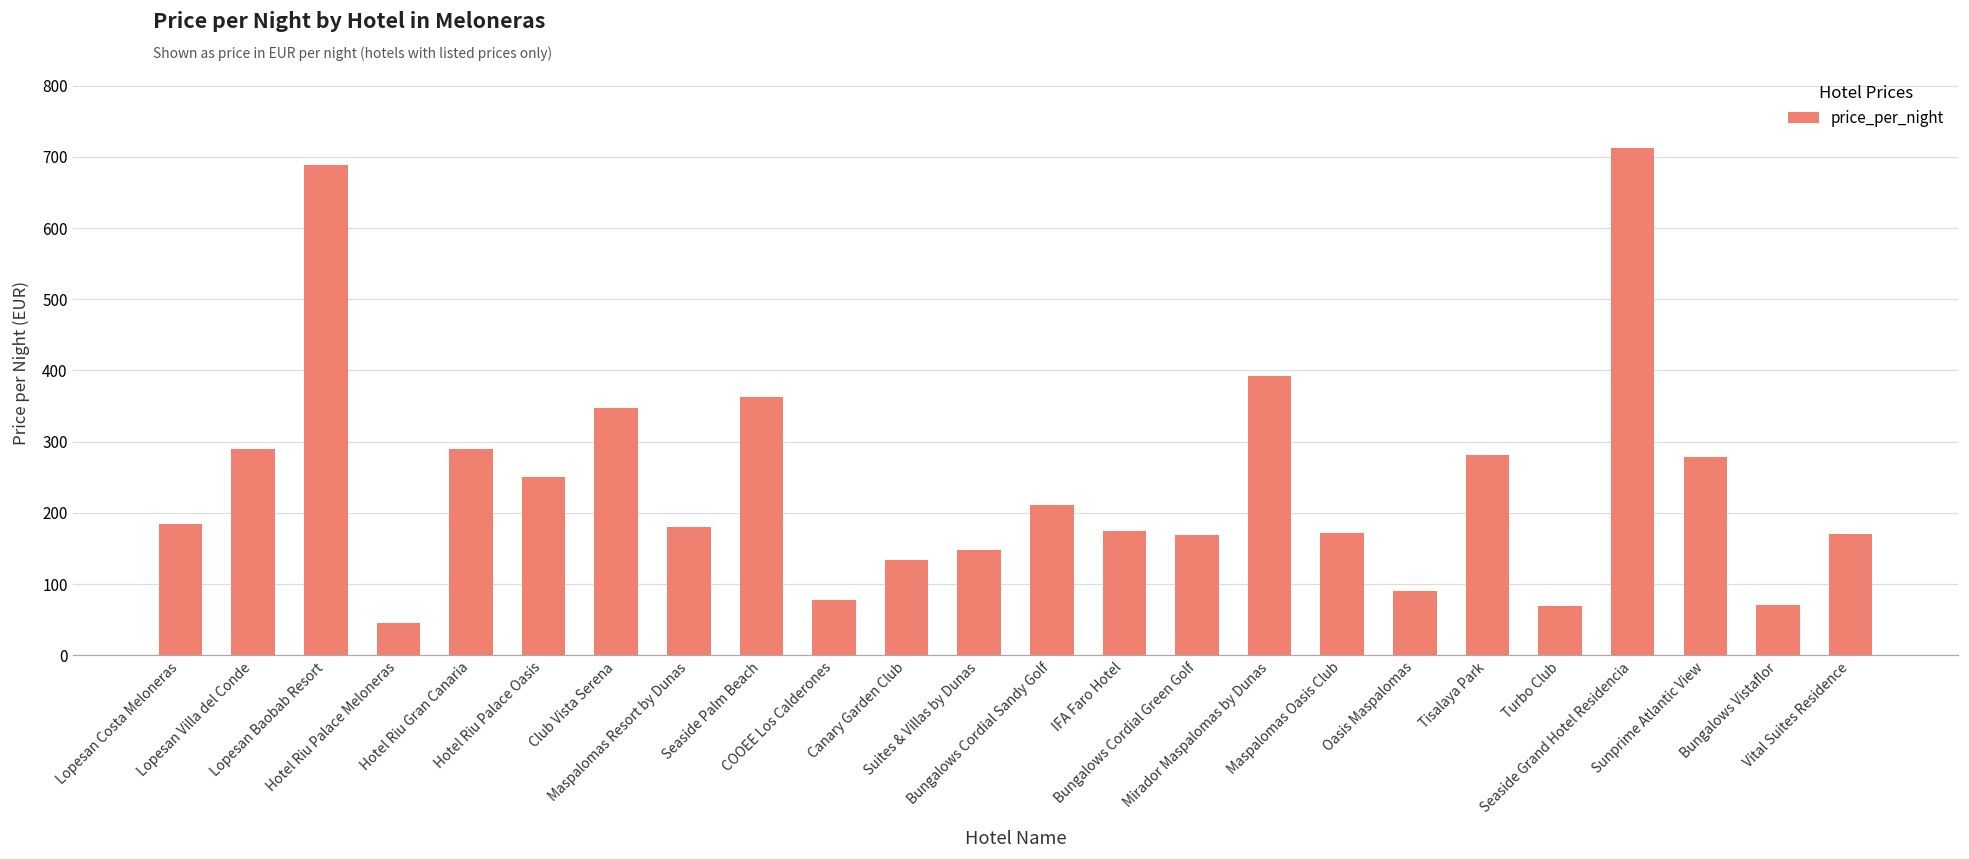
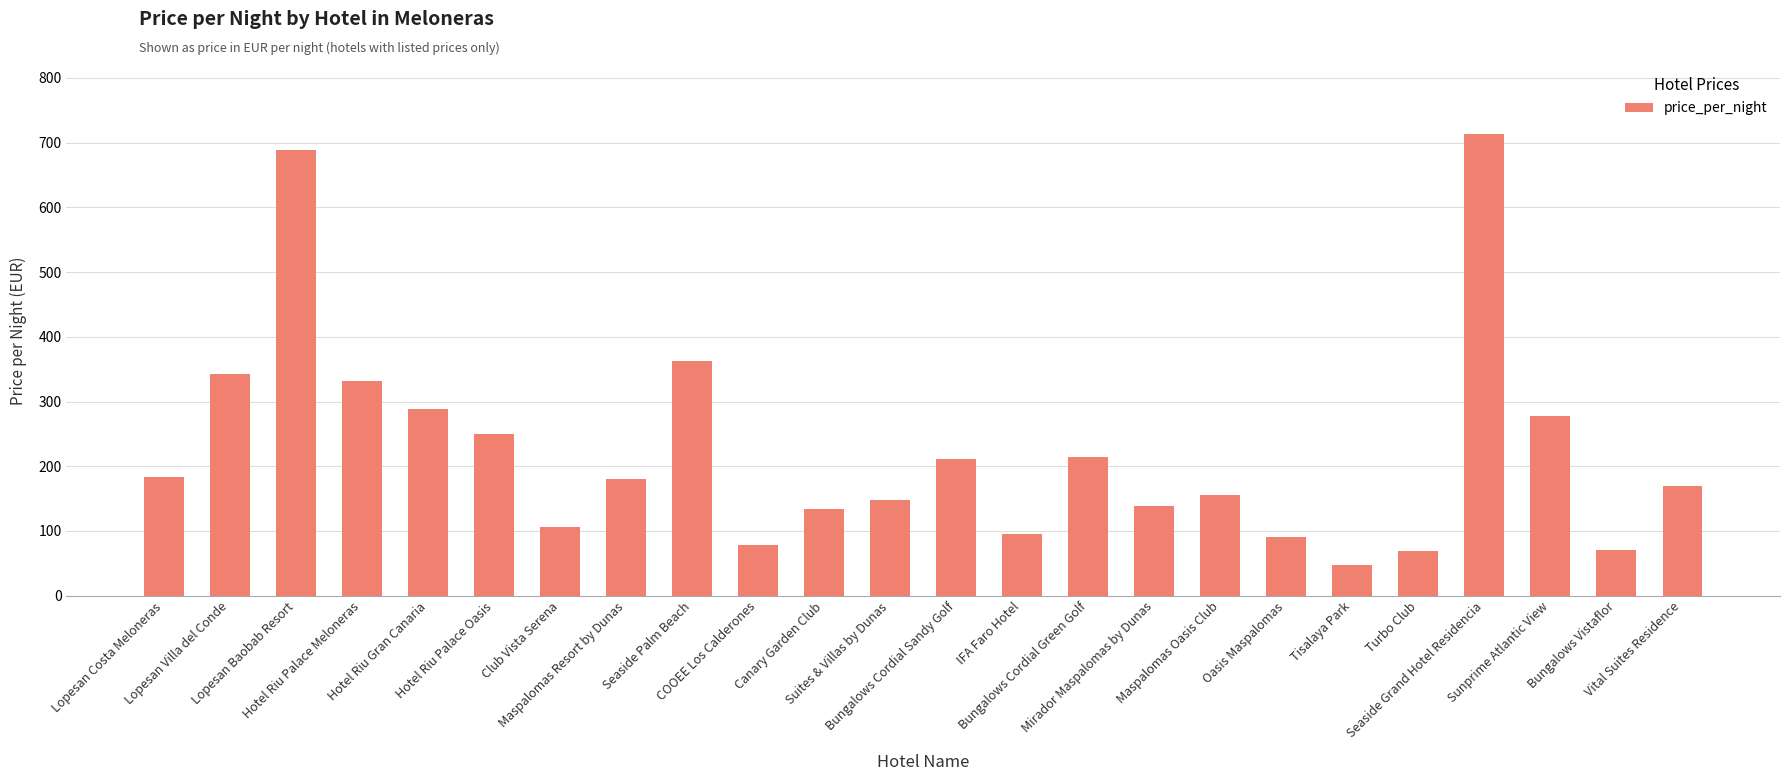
Lopesan Villa del Conde: 290 -> 340
Hotel Riu Palace Meloneras: 50 -> 330
Club Vista Serena: 350 -> 110
IFA Faro Hotel: 180 -> 100
Bungalows Cordial Green Golf: 170 -> 210
Mirador Maspalomas by Dunas: 390 -> 140
Maspalomas Oasis Club: 170 -> 160
Tisalaya Park: 280 -> 50
